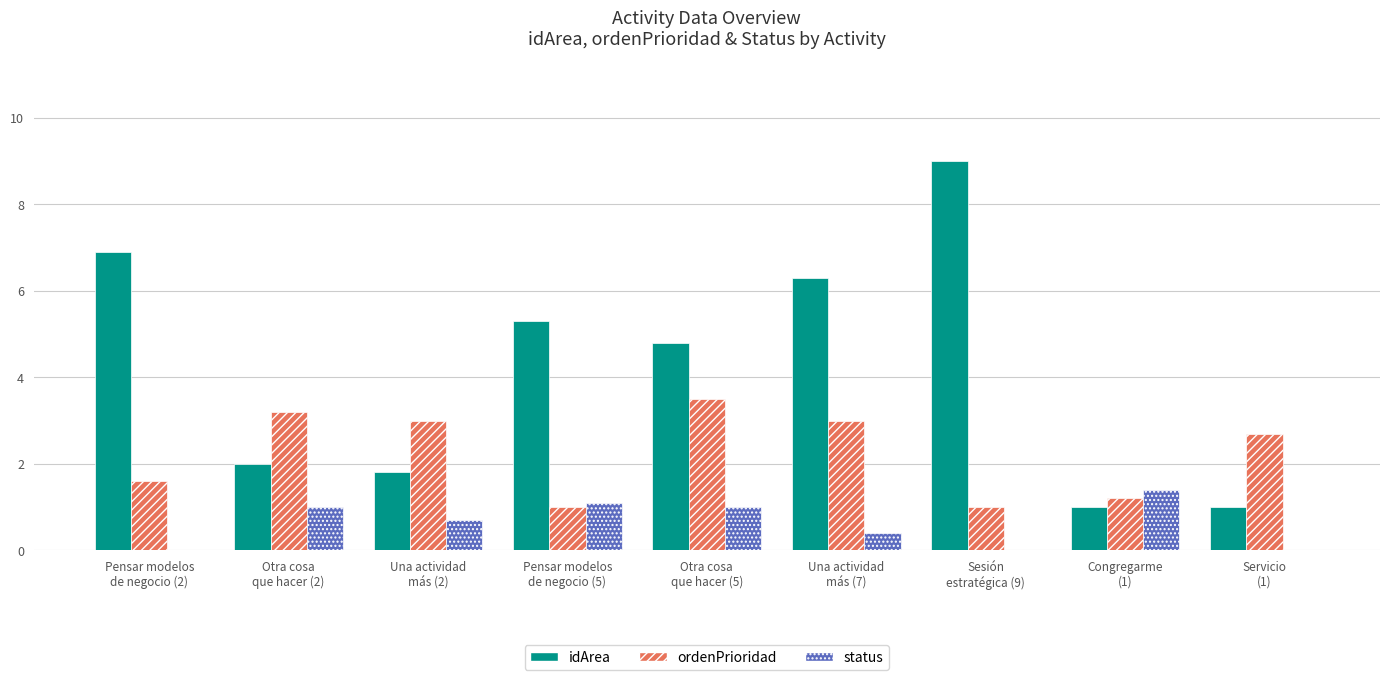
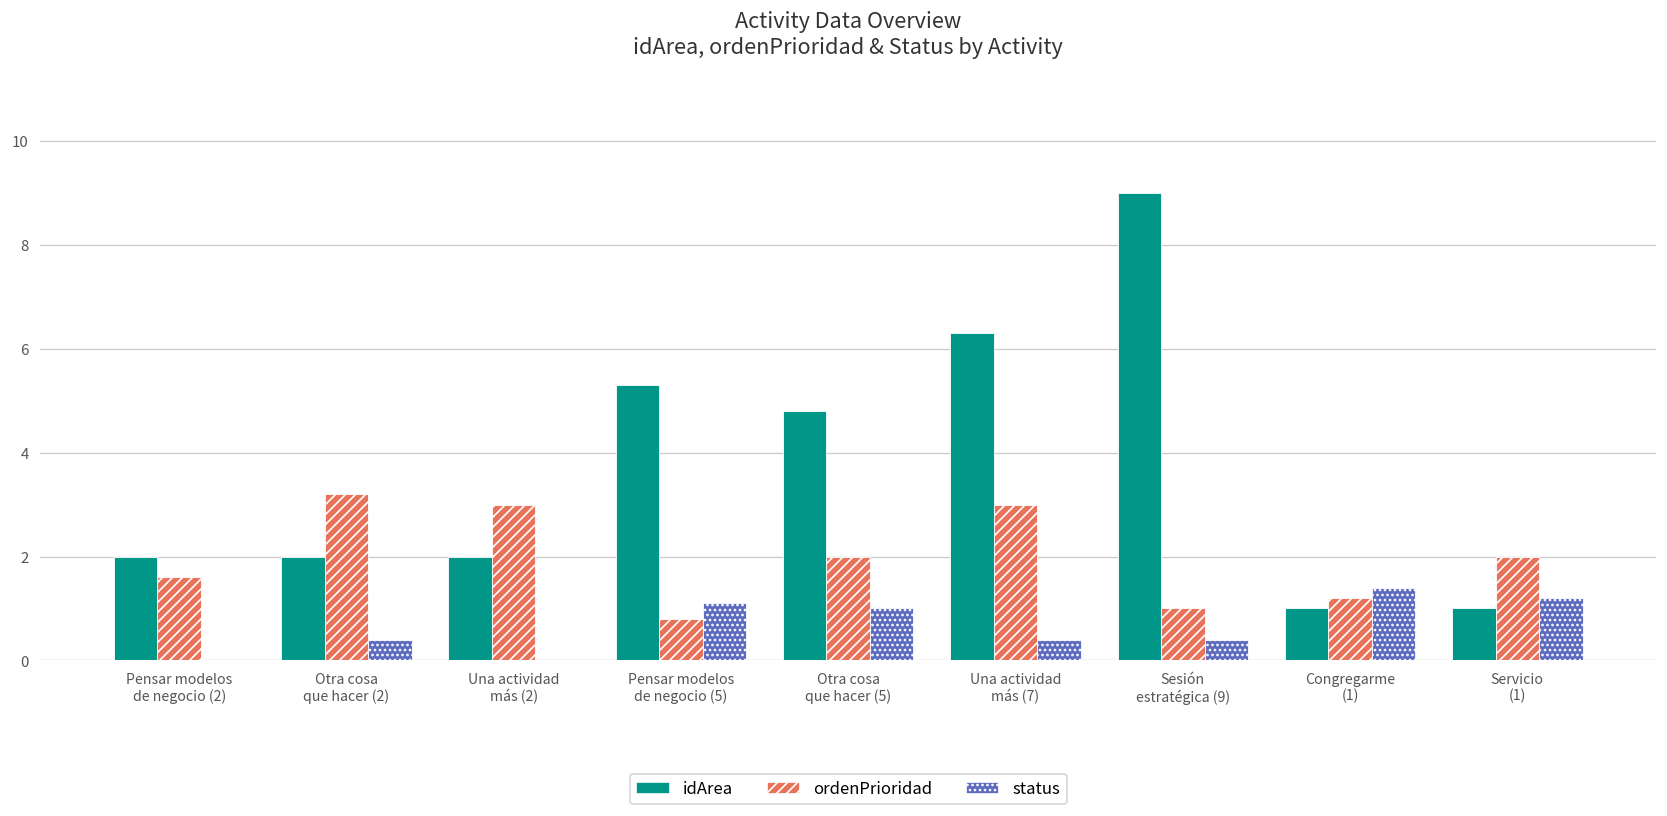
idArea, Pensar modelos de negocio (2): 6.9 -> 2.0
status, Otra cosa que hacer (2): 1.0 -> 0.4
idArea, Una actividad más (2): 1.8 -> 2.0
status, Una actividad más (2): 0.7 -> 0.0
ordenPrioridad, Pensar modelos de negocio (5): 1.0 -> 0.8
ordenPrioridad, Otra cosa que hacer (5): 3.5 -> 2.0
status, Sesión estratégica (9): 0.0 -> 0.4
ordenPrioridad, Servicio (1): 2.7 -> 2.0
status, Servicio (1): 0.0 -> 1.2
